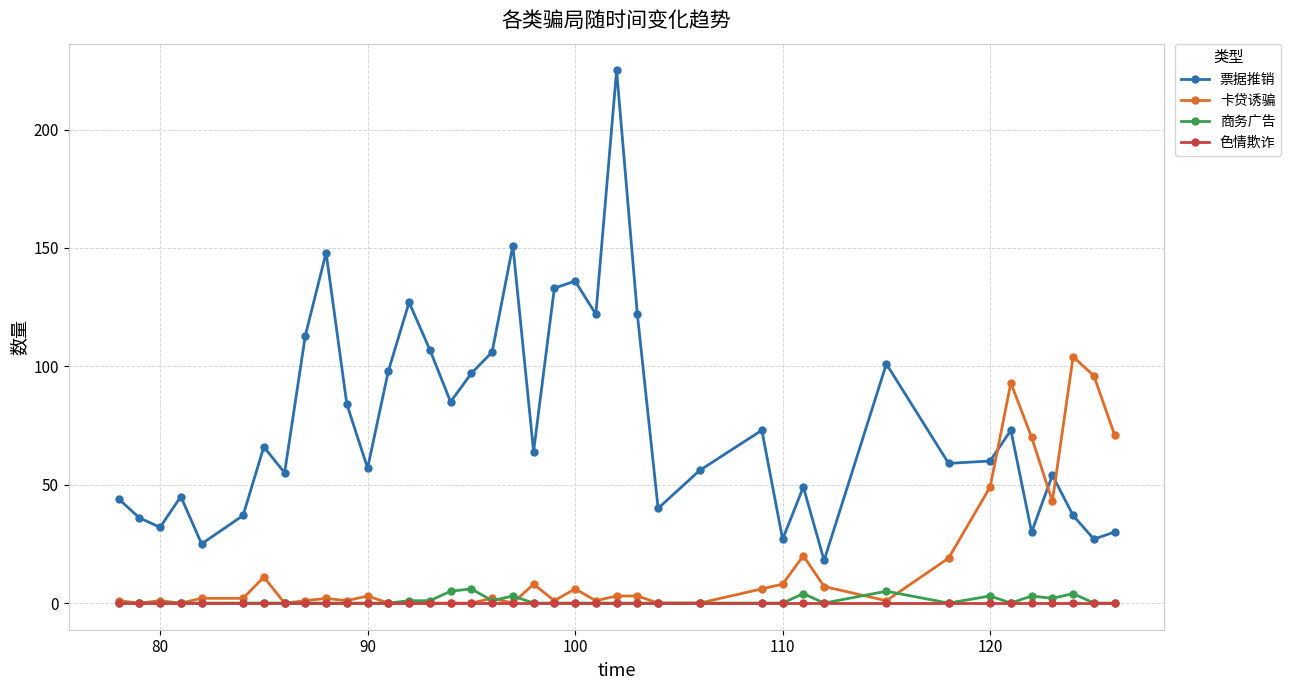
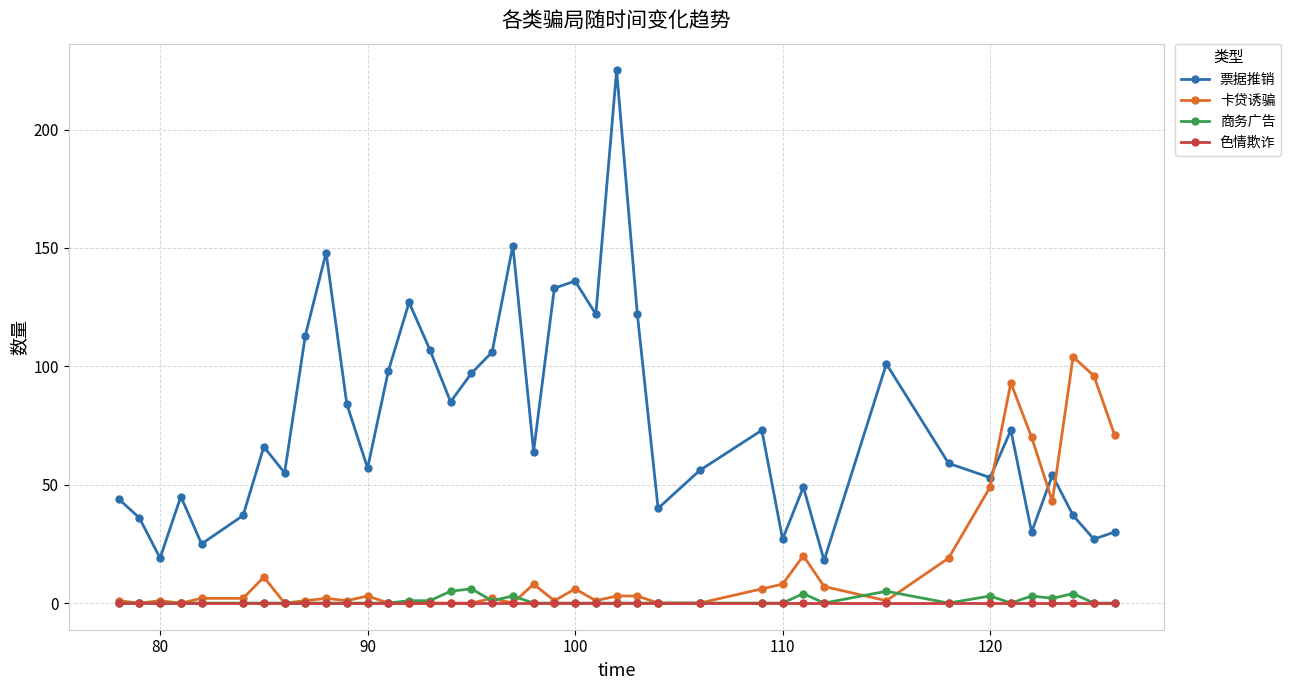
票据推销, 80: 32 -> 19
票据推销, 120: 60 -> 53
